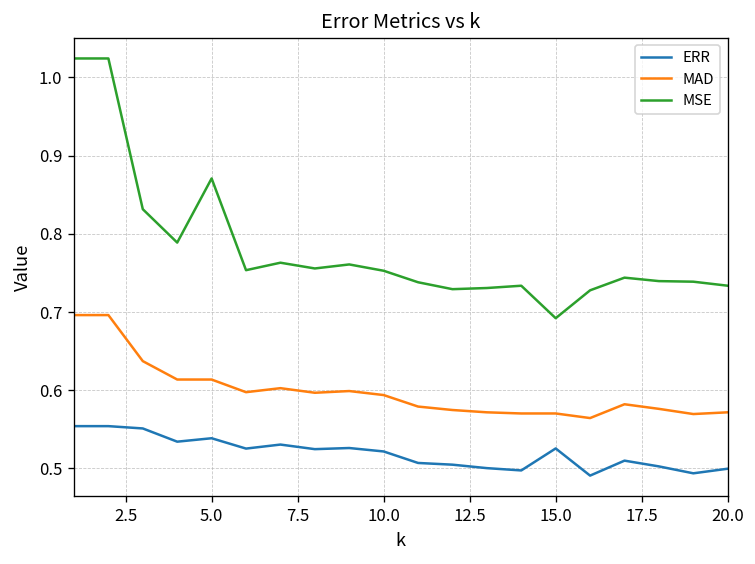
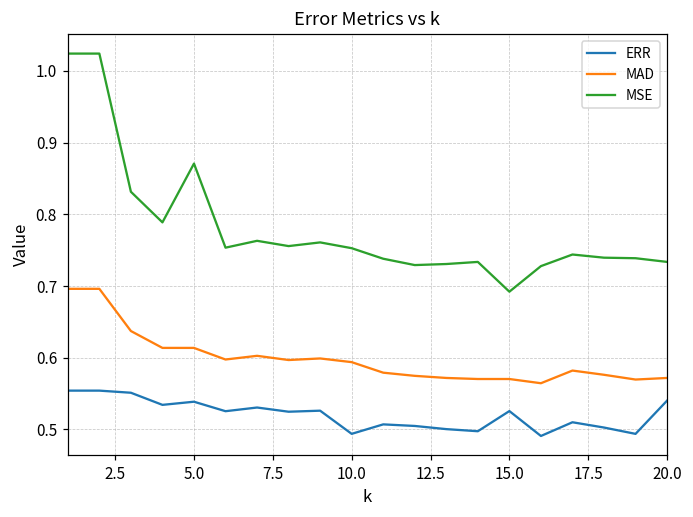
ERR, 10.0: 0.52 -> 0.49
ERR, 20.0: 0.50 -> 0.54
